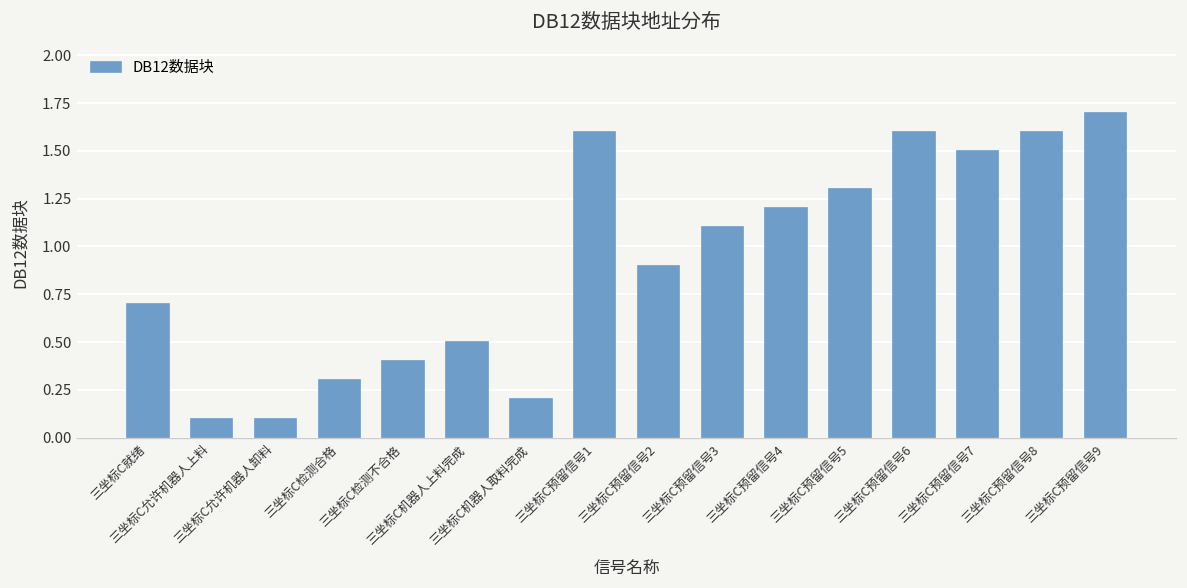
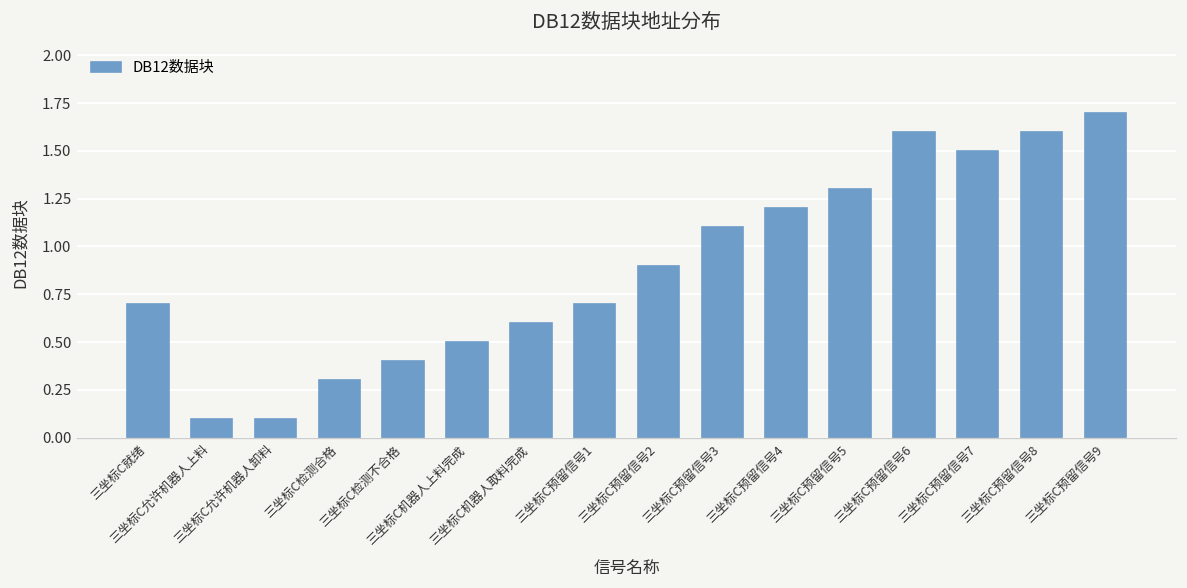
三坐标C机器人取料完成: 0.2 -> 0.6
三坐标C预留信号1: 1.6 -> 0.7
